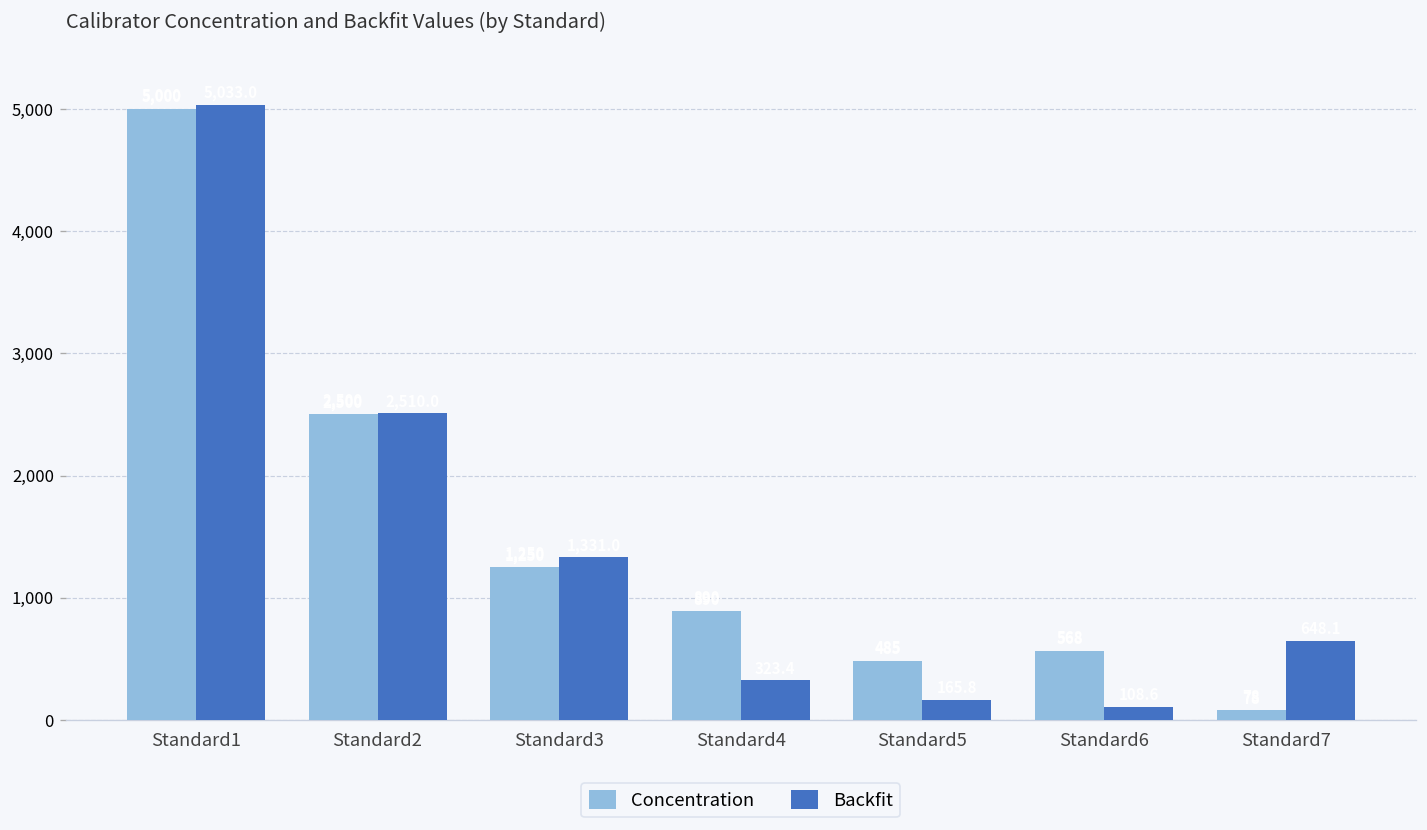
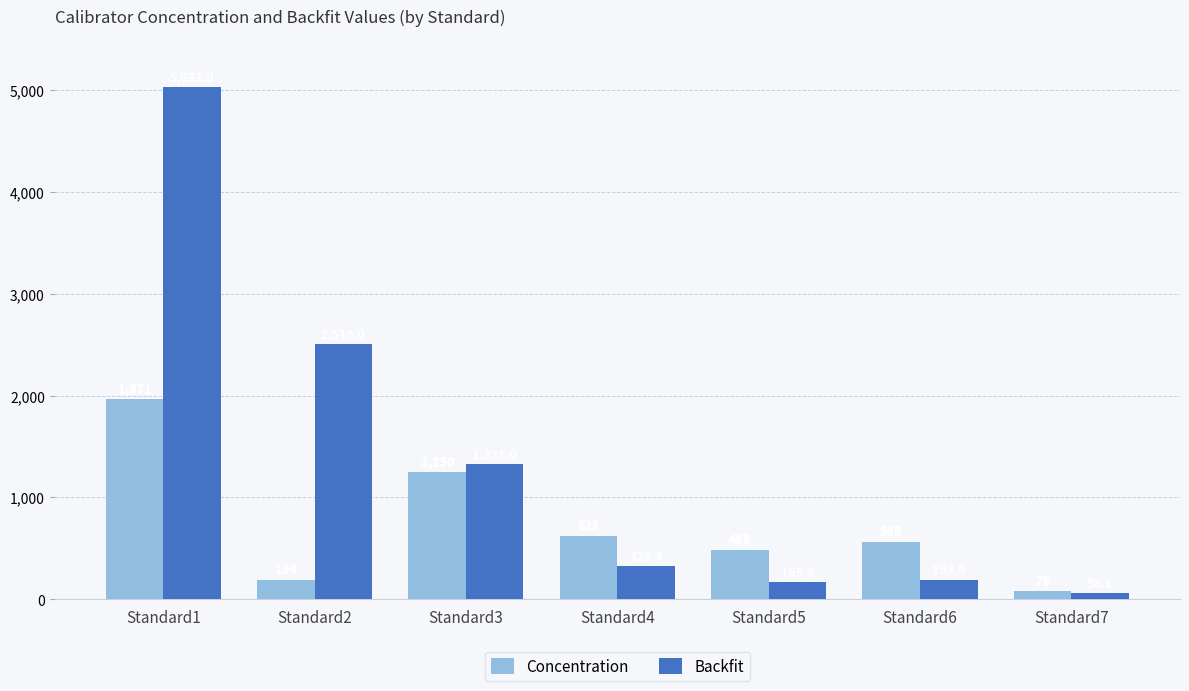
Concentration, Standard1: 5,000 -> 1,970
Concentration, Standard2: 2,500 -> 190
Concentration, Standard4: 890 -> 630
Backfit, Standard6: 110 -> 190
Backfit, Standard7: 650 -> 60
